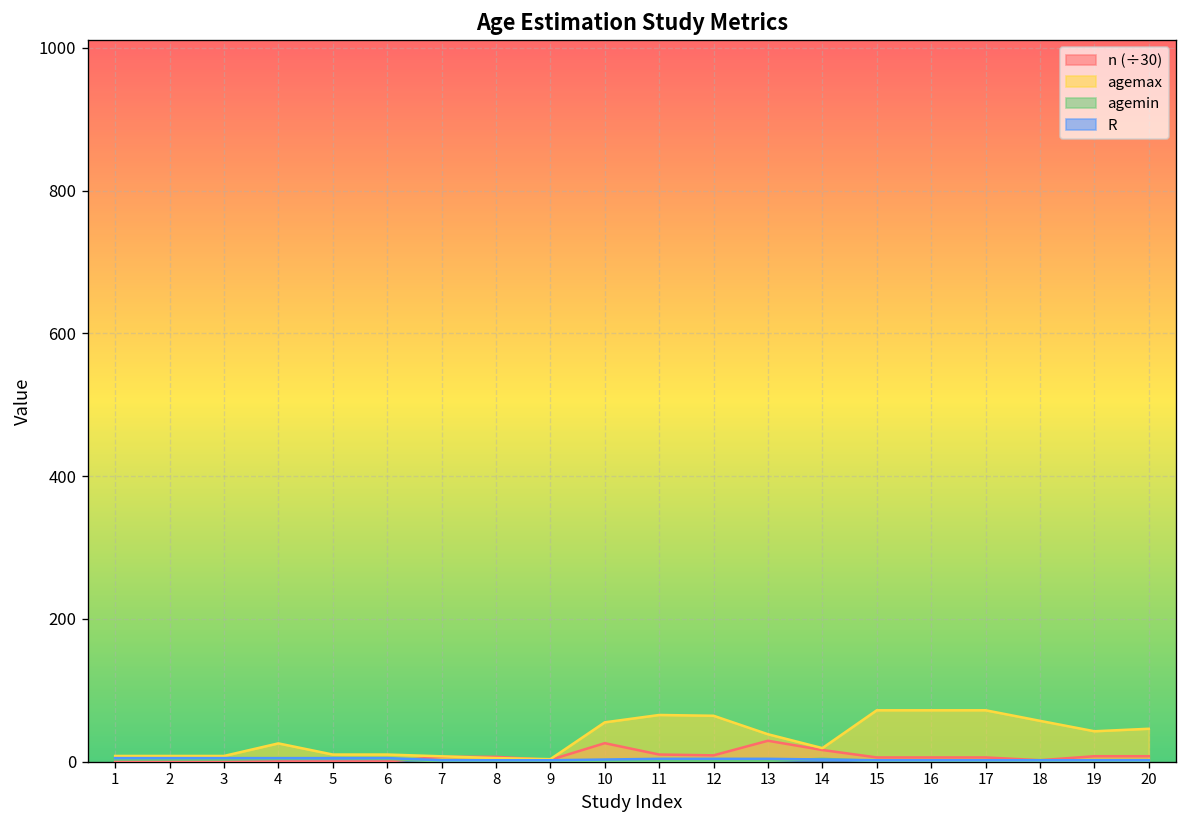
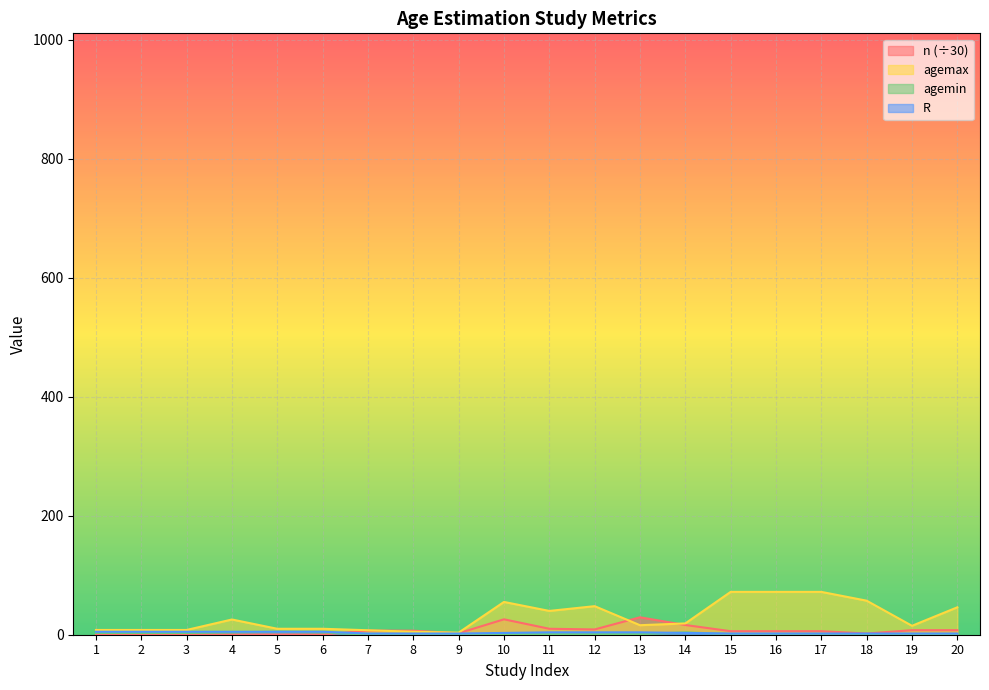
agemax, 11: 70 -> 40
agemax, 12: 60 -> 50
agemax, 13: 40 -> 20
agemax, 19: 40 -> 20
